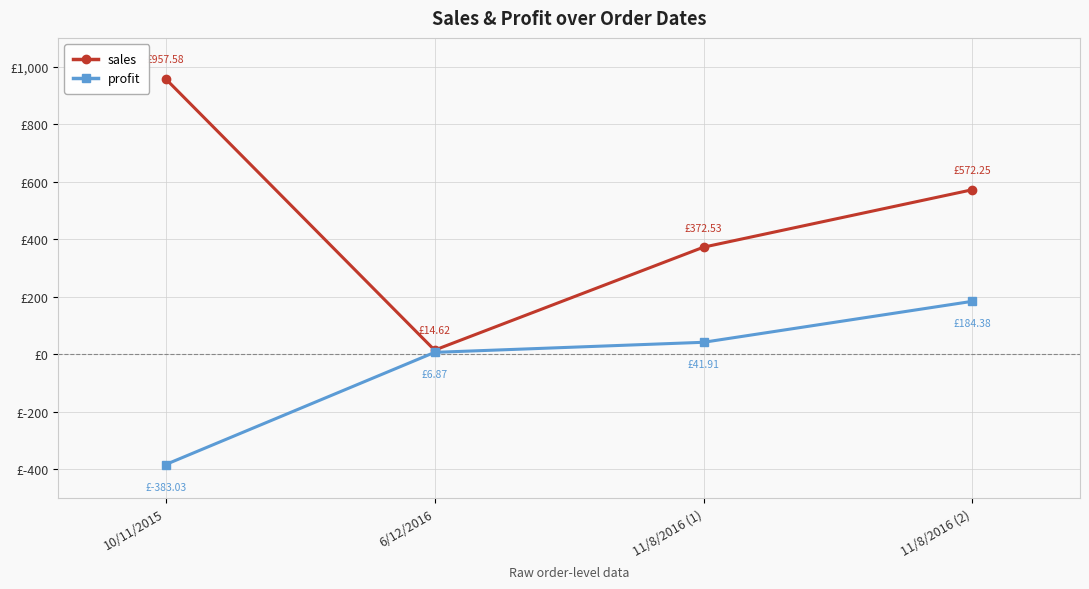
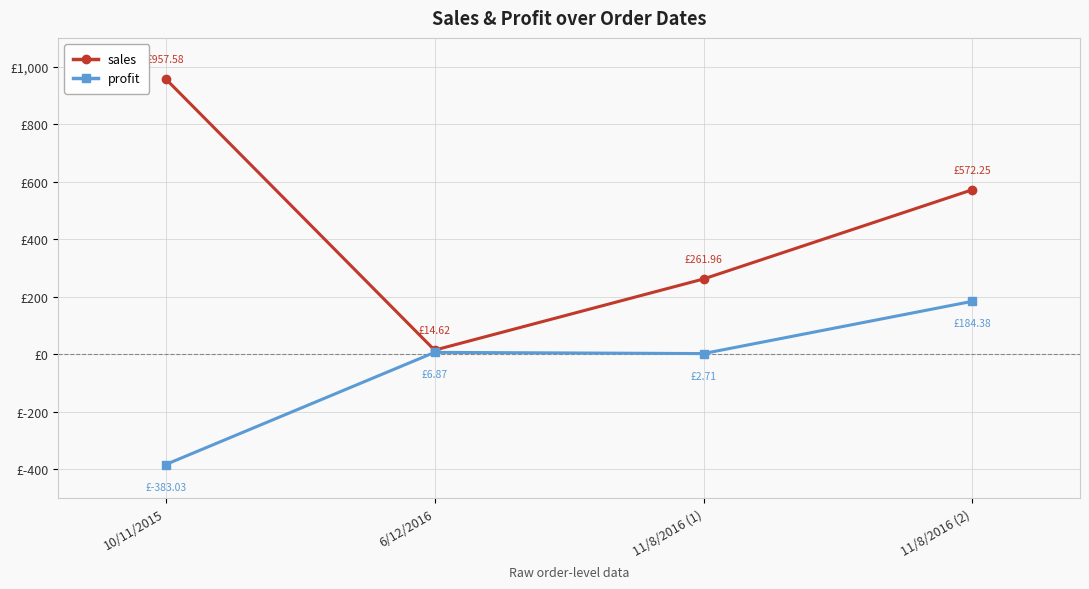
sales, 11/8/2016 (1): £372.53 -> £261.96
profit, 11/8/2016 (1): £41.91 -> £2.71
